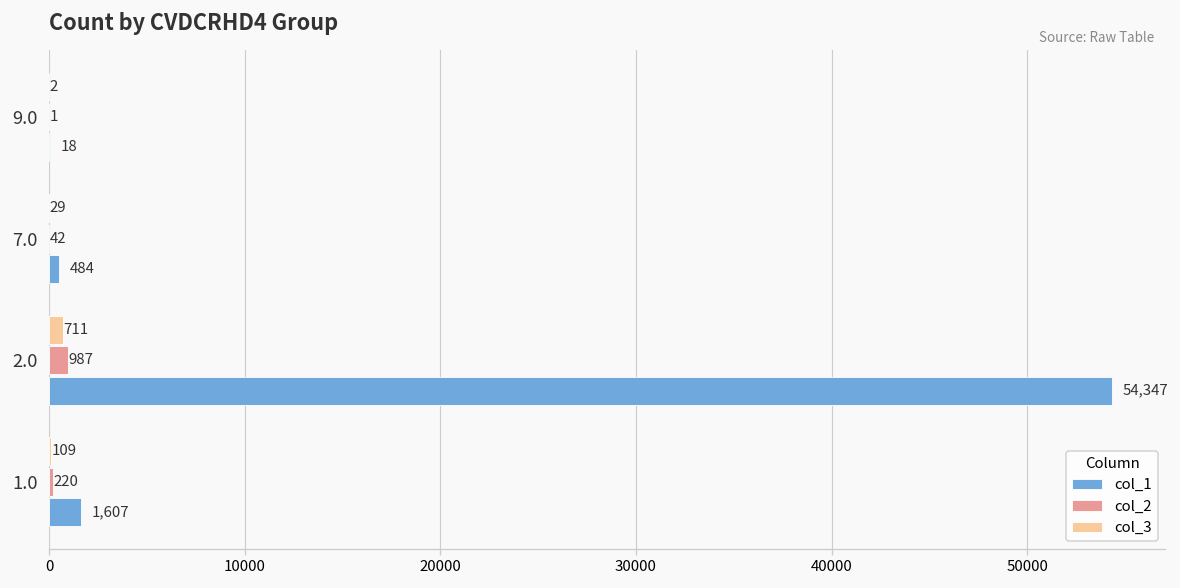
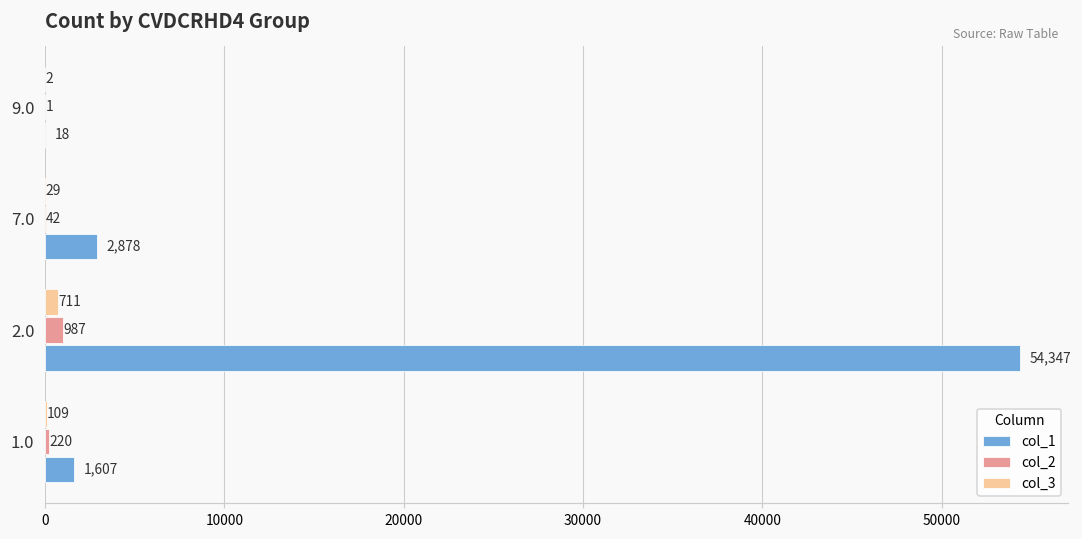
col_1, 7.0: 484 -> 2,878
